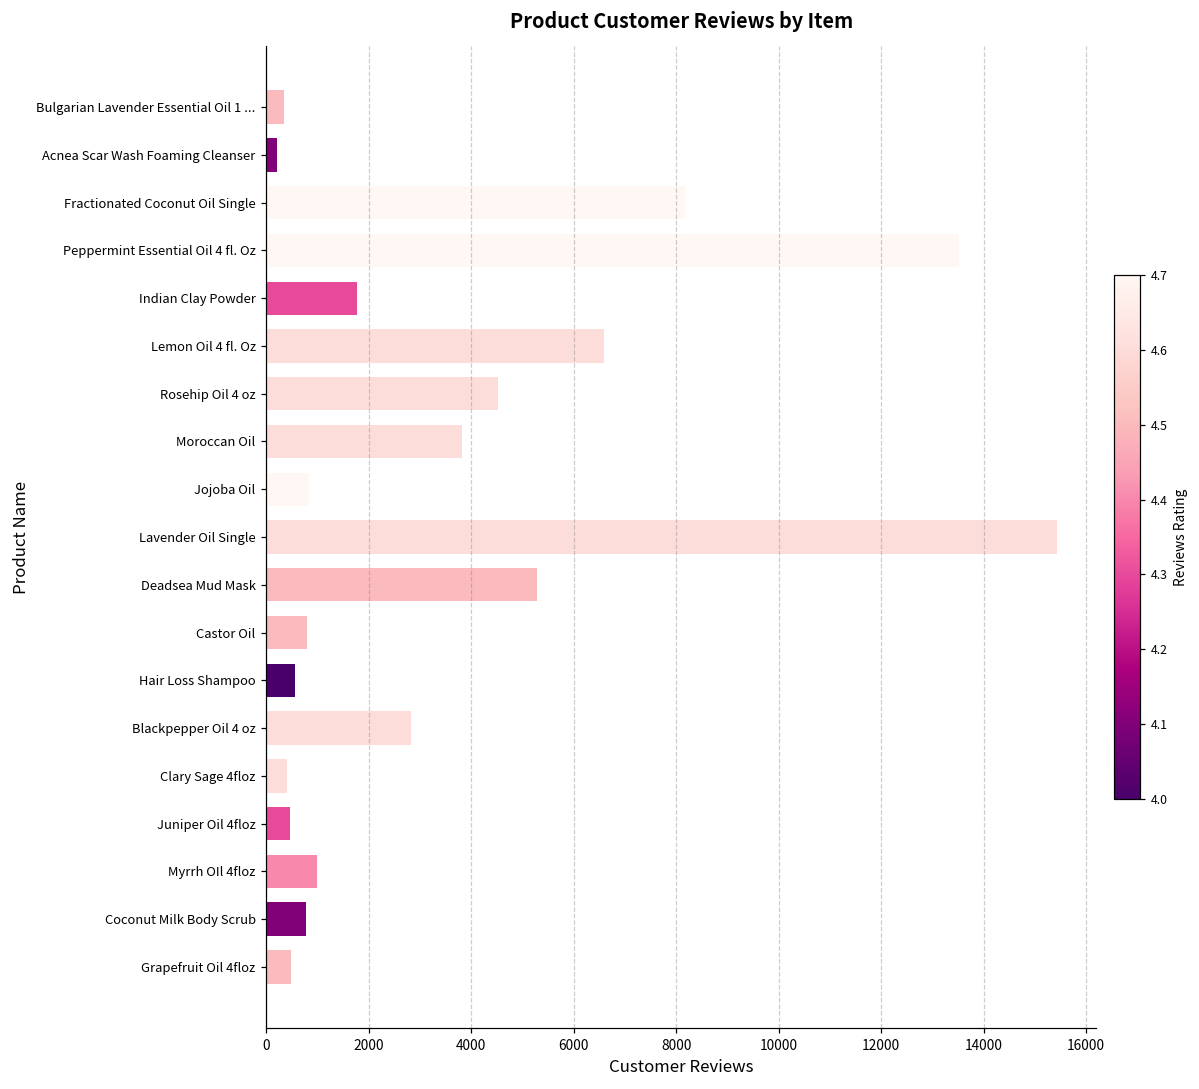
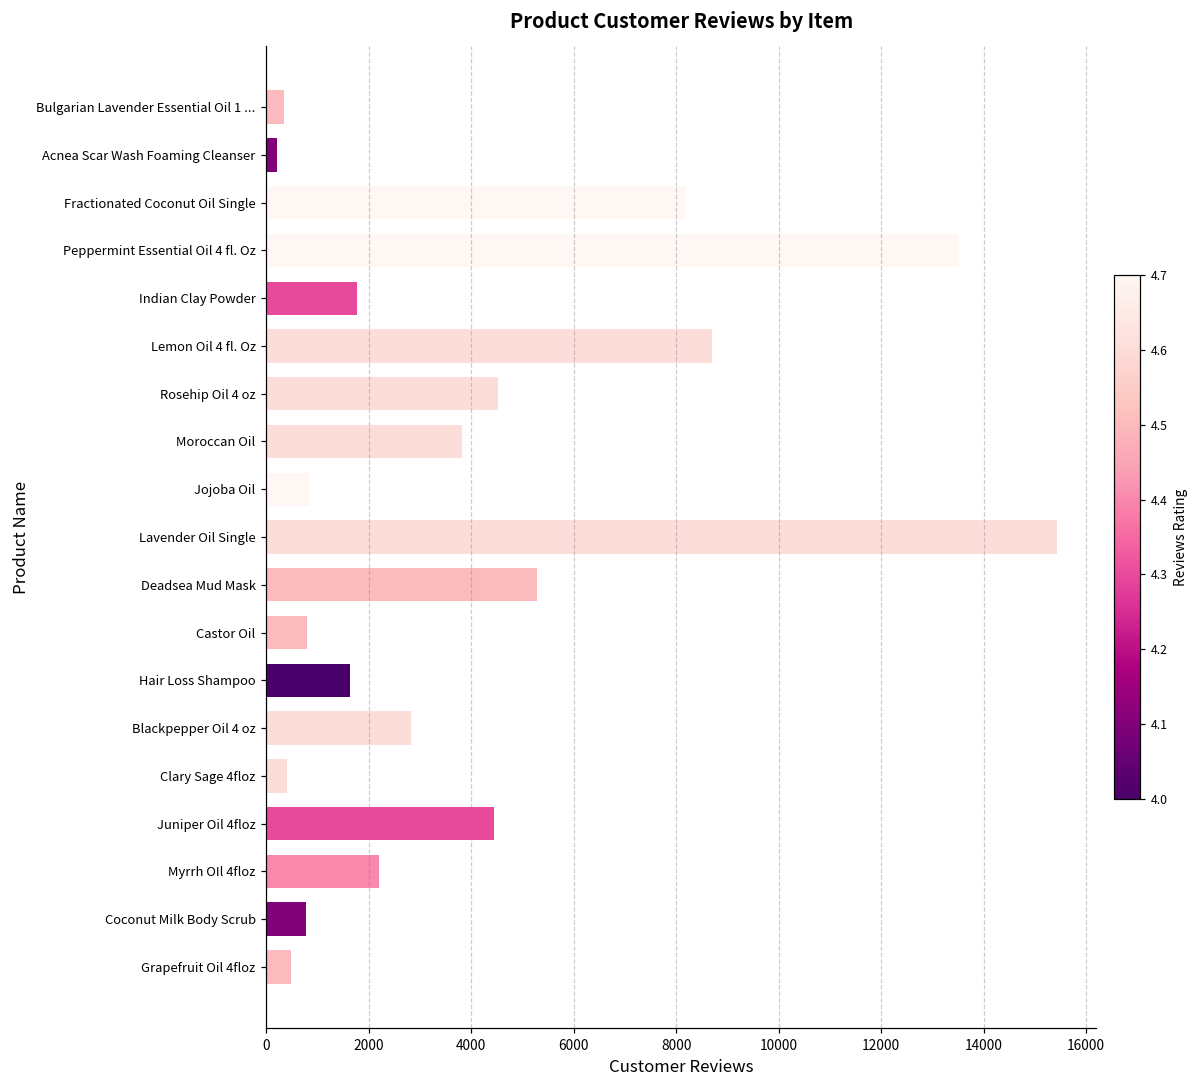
Lemon Oil 4 fl. Oz: 6600 -> 8700
Hair Loss Shampoo: 600 -> 1600
Juniper Oil 4floz: 500 -> 4500
Myrrh OIl 4floz: 1000 -> 2200
